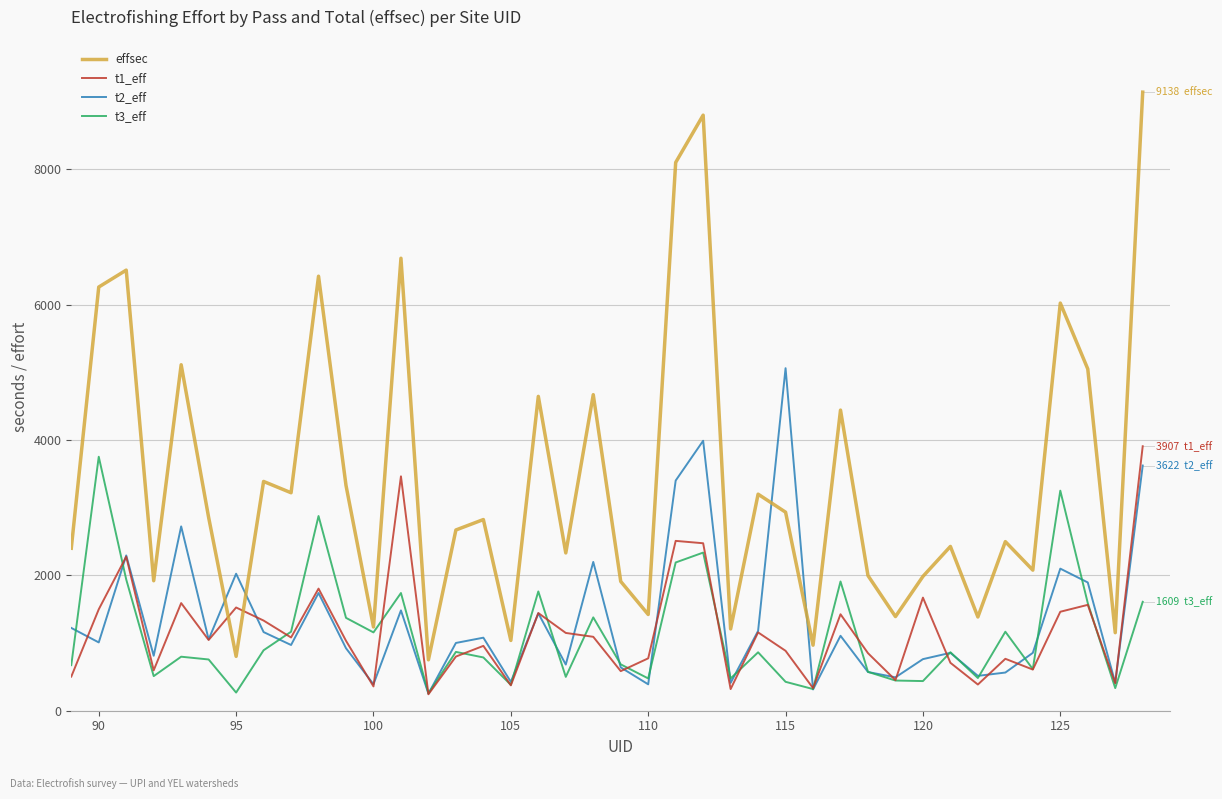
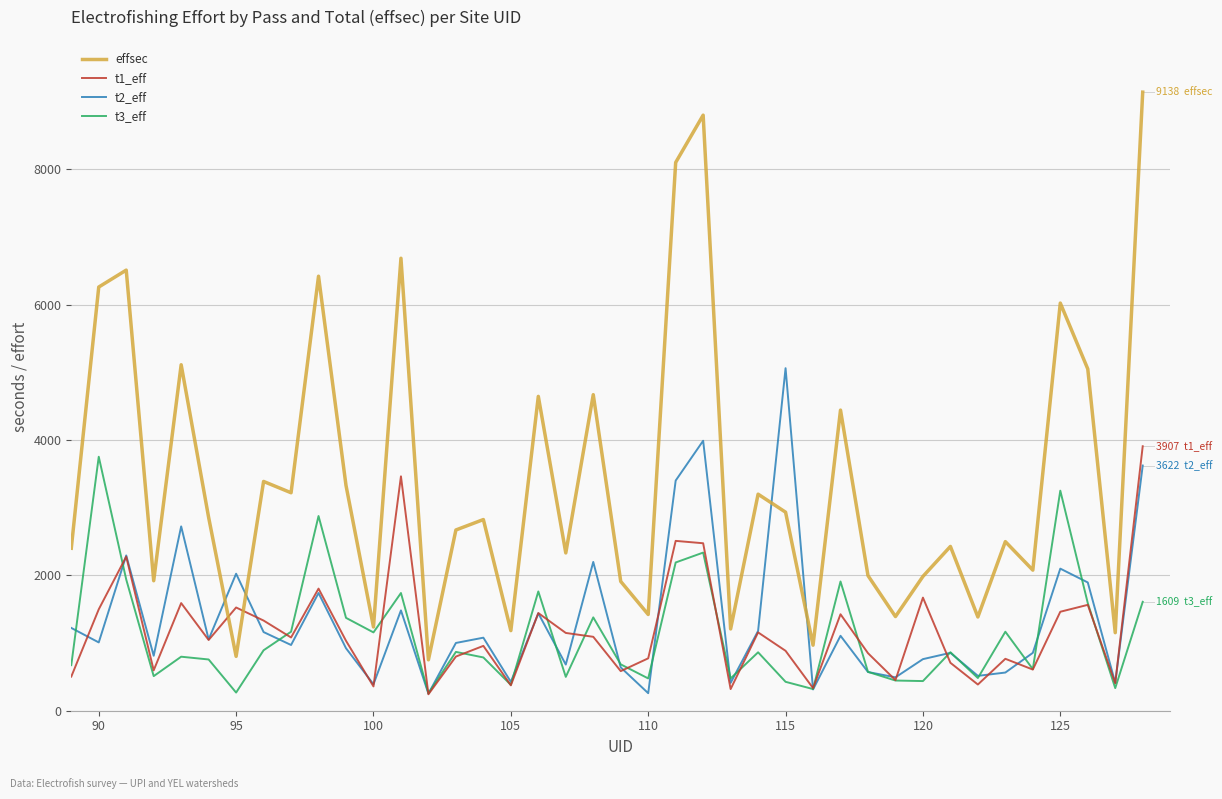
effsec, 105: 1000 -> 1200
t2_eff, 110: 400 -> 300
